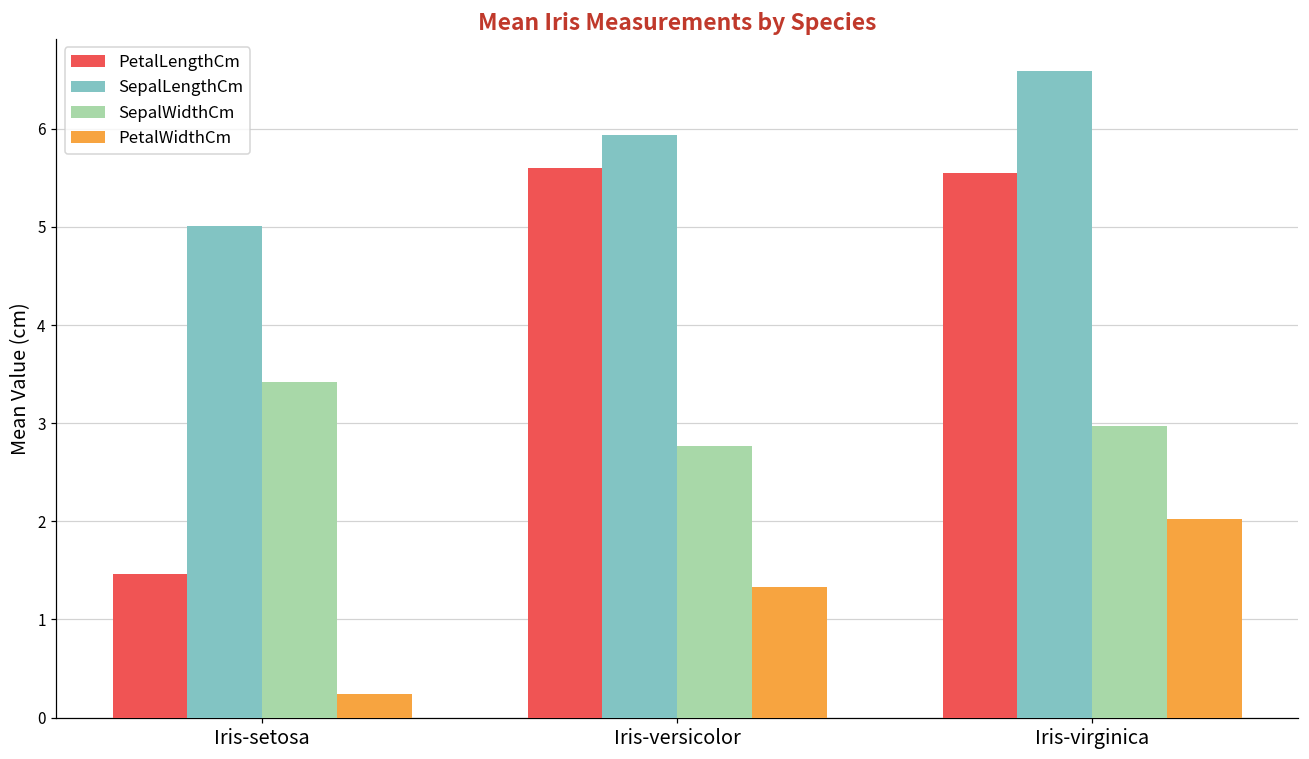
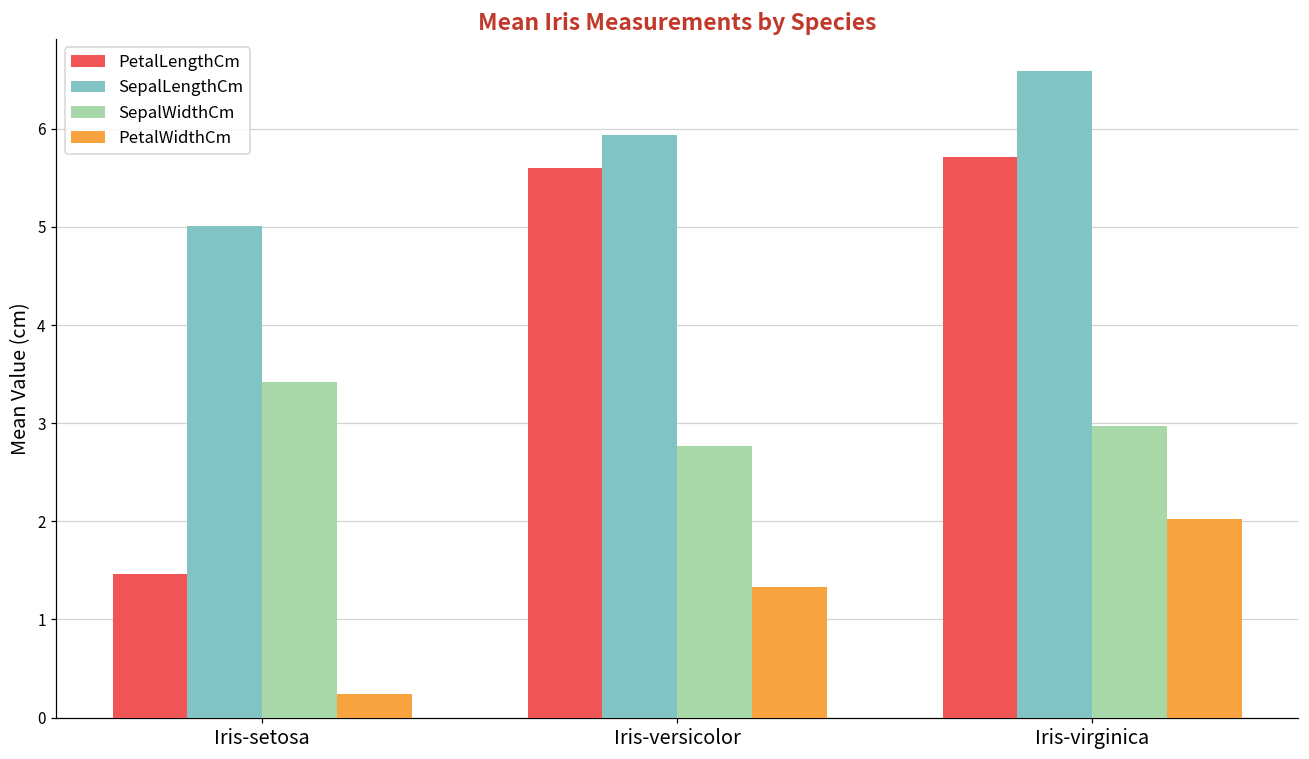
PetalLengthCm, Iris-virginica: 5.6 -> 5.7
